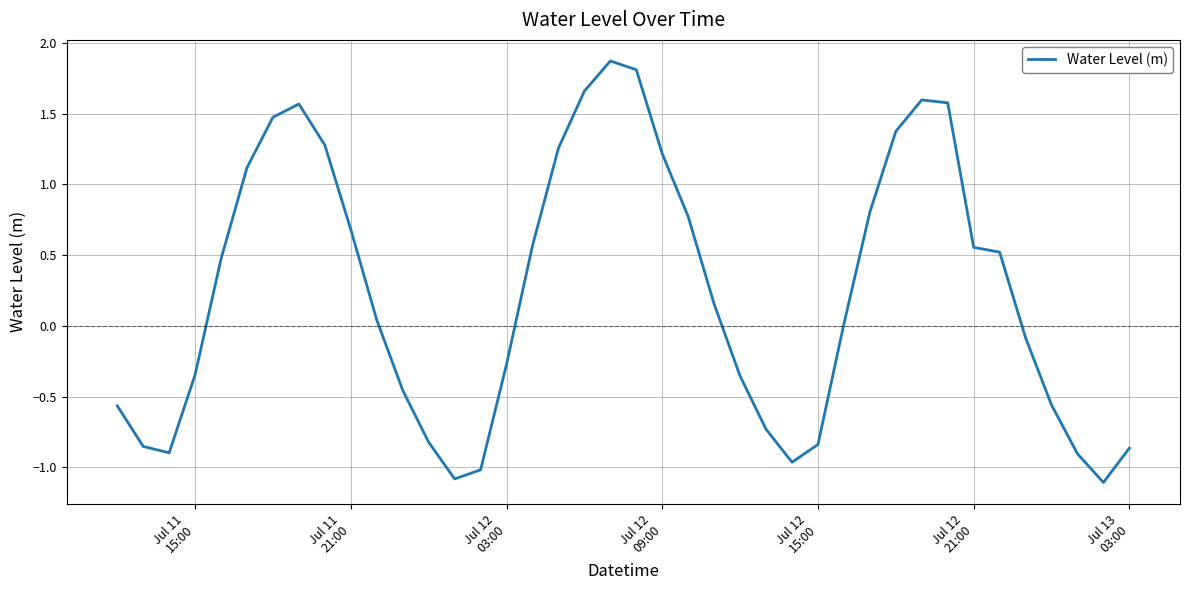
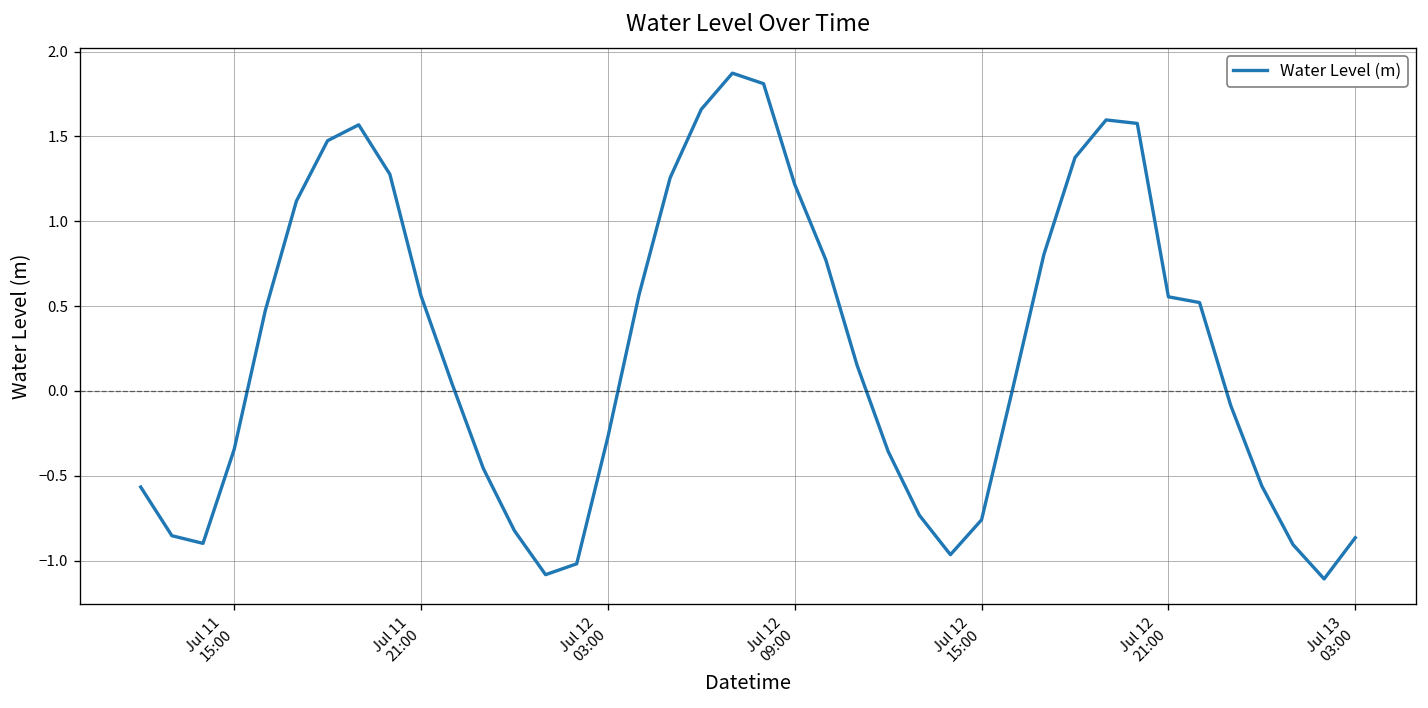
Jul 11 21:00: 0.68 -> 0.56
Jul 12 15:00: -0.84 -> -0.76
